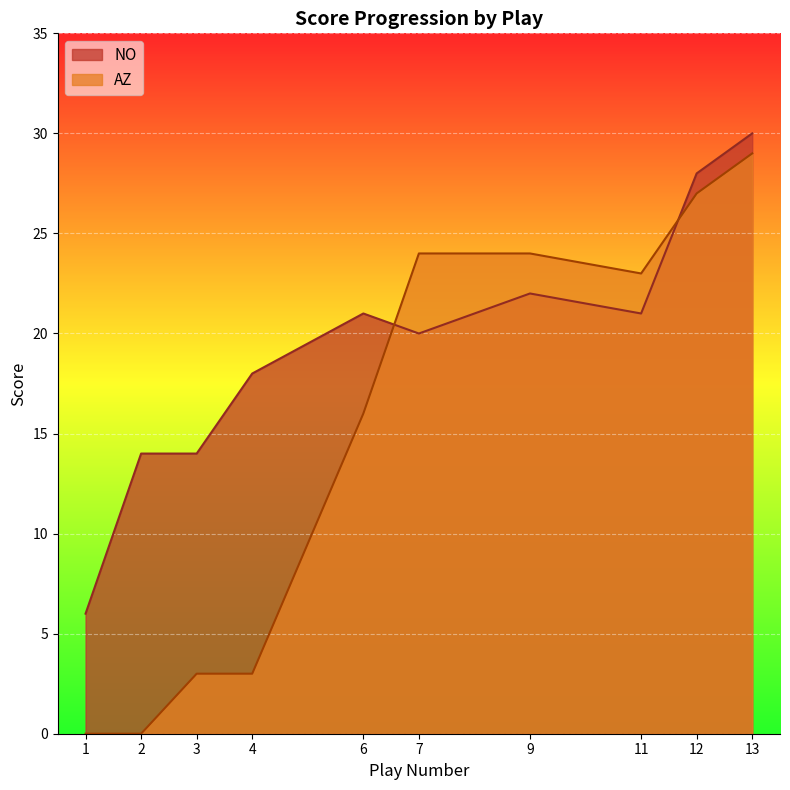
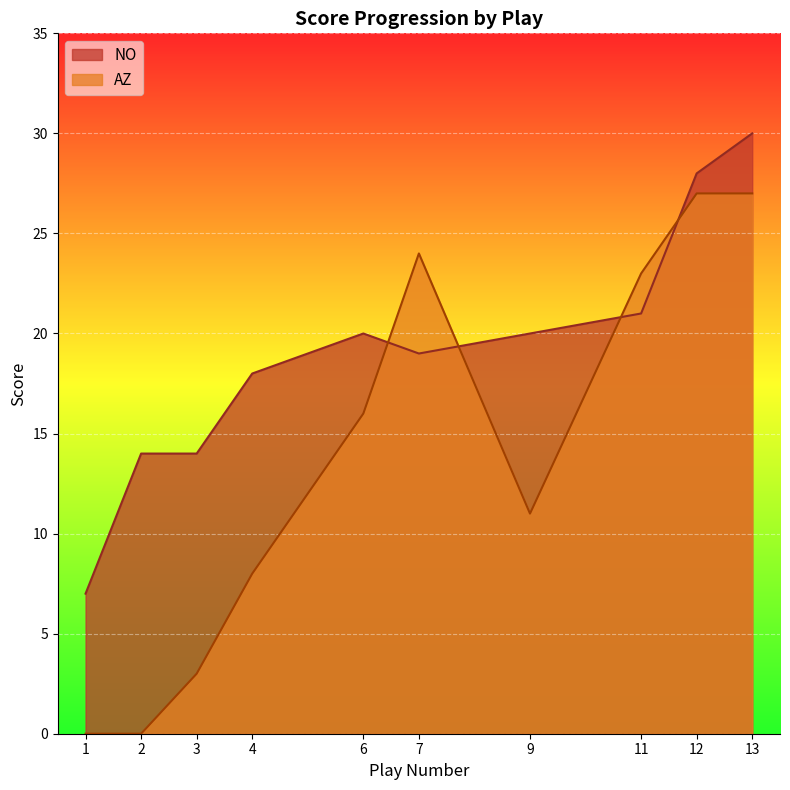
NO, 1: 6 -> 7
AZ, 4: 3 -> 8
NO, 6: 21 -> 20
NO, 7: 20 -> 19
NO, 9: 22 -> 20
AZ, 9: 24 -> 11
AZ, 13: 29 -> 27
